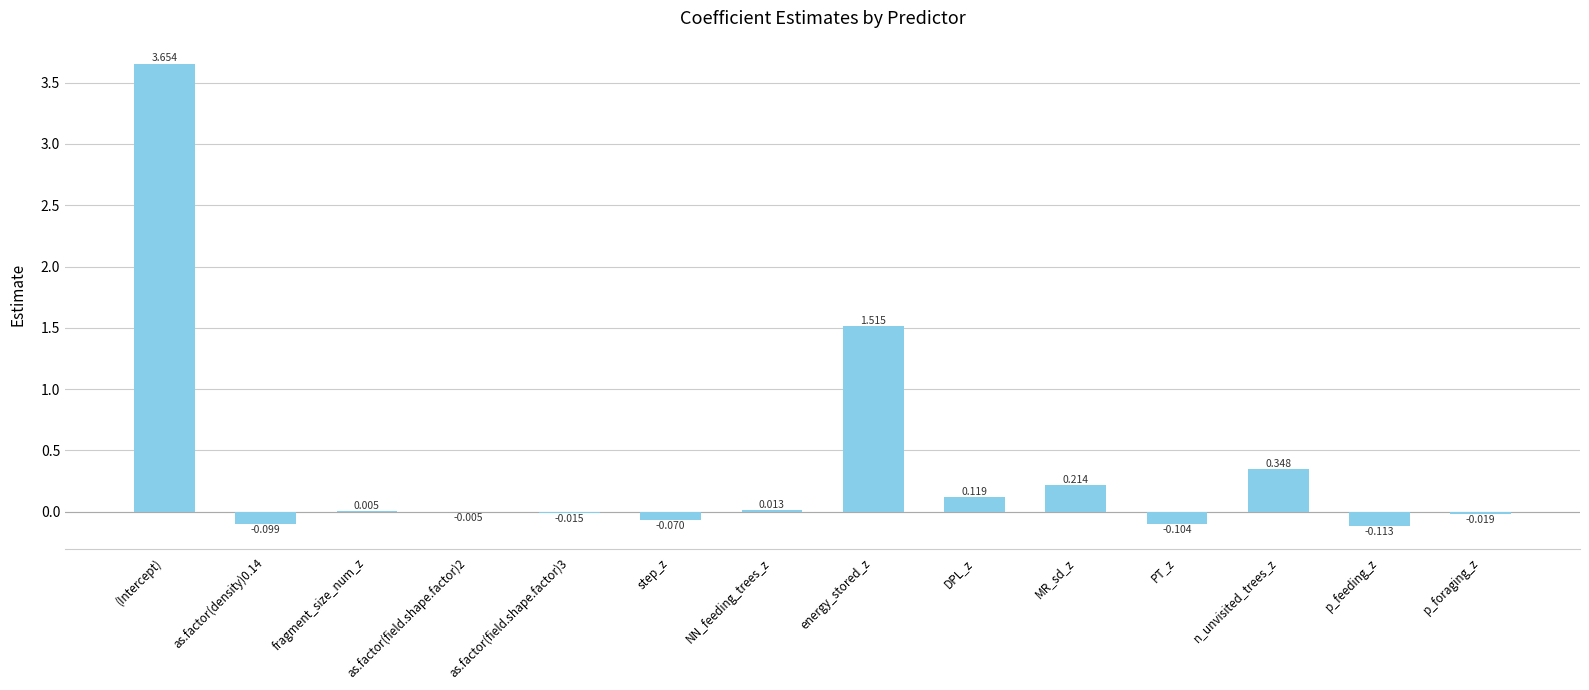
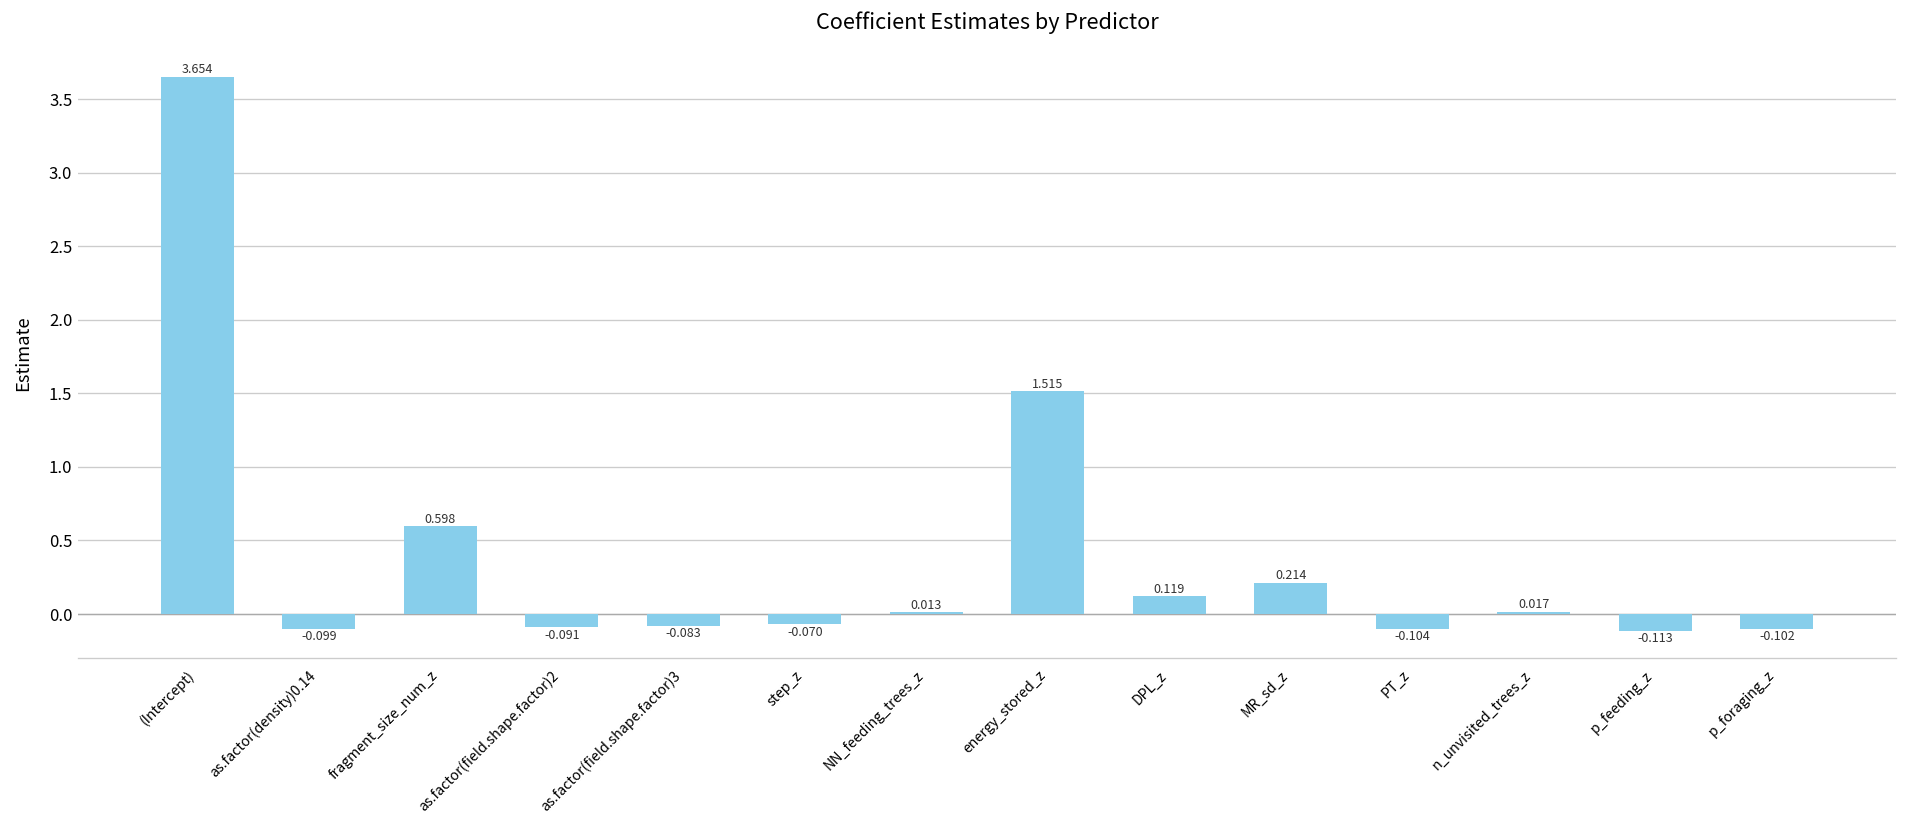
fragment_size_num_z: 0.005 -> 0.598
as.factor(field.shape.factor)2: -0.005 -> -0.091
as.factor(field.shape.factor)3: -0.015 -> -0.083
n_unvisited_trees_z: 0.348 -> 0.017
p_foraging_z: -0.019 -> -0.102
